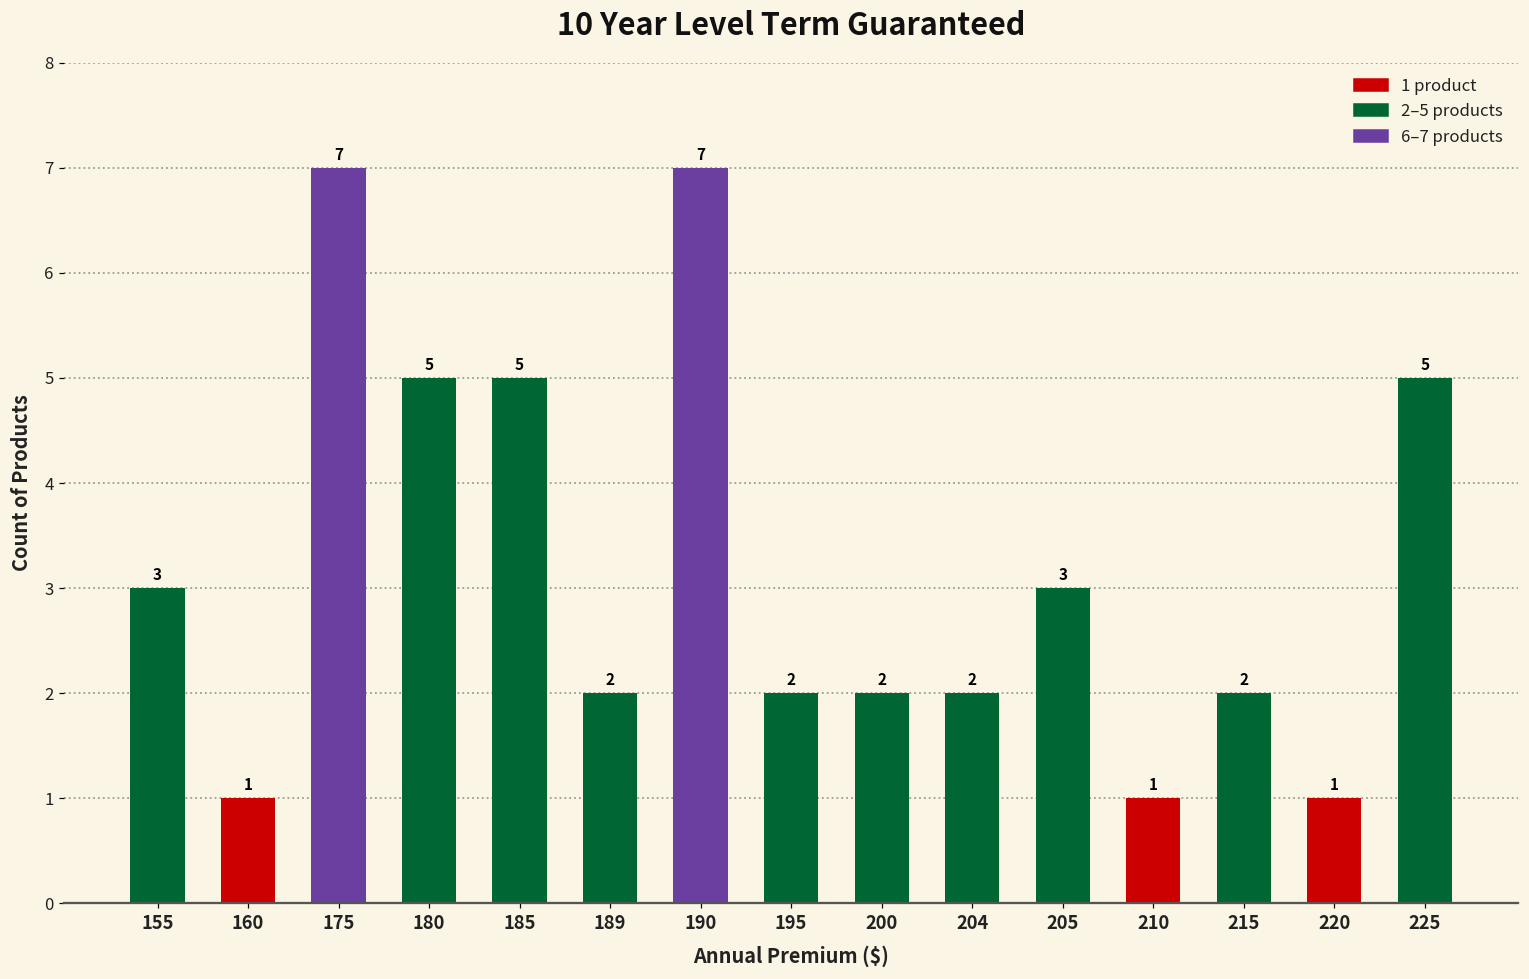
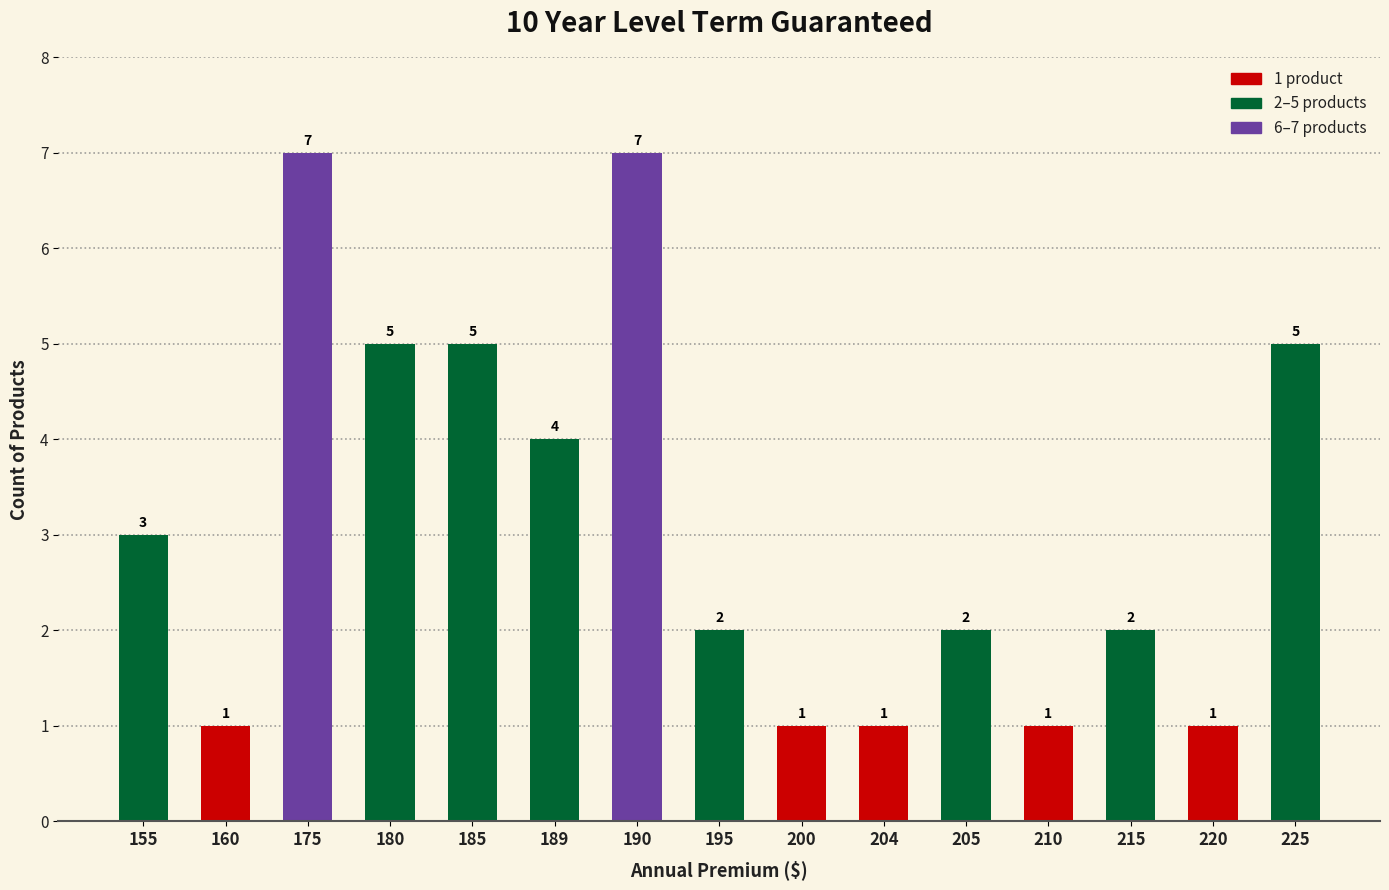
189: 2 -> 4
200: 2 -> 1
204: 2 -> 1
205: 3 -> 2
